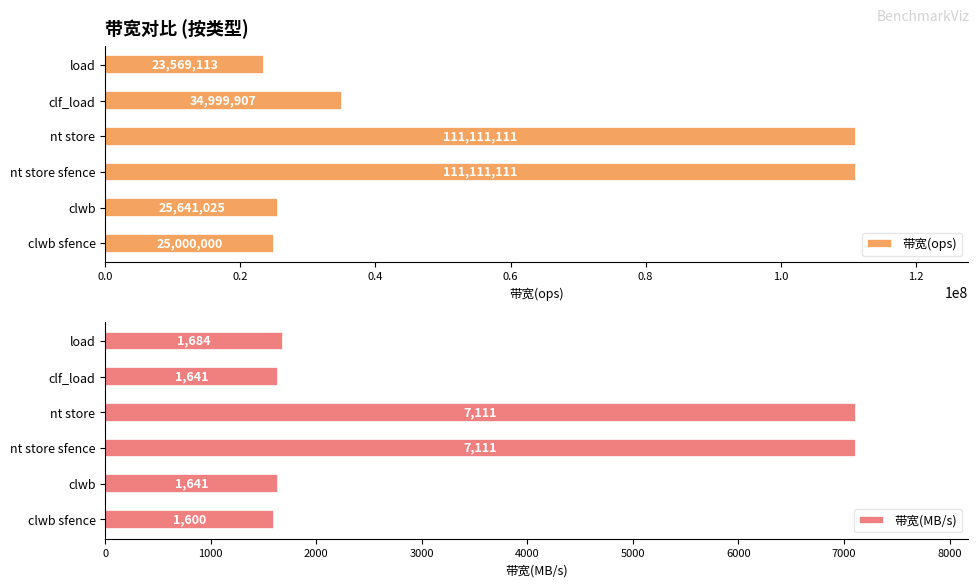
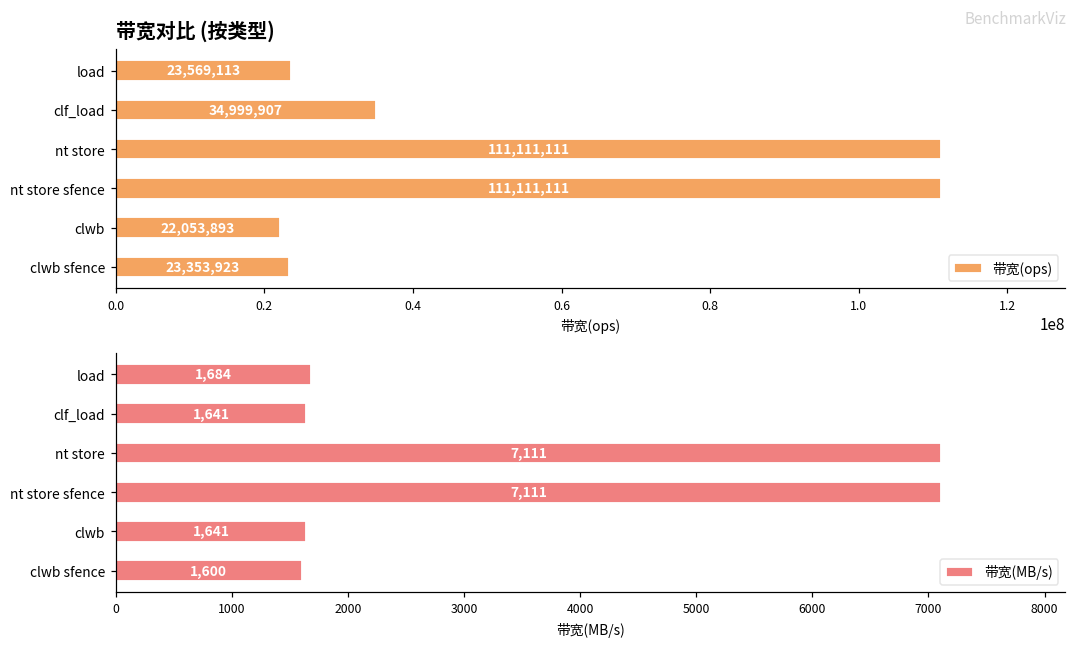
带宽对比 (按类型), clwb: 25,641,025 -> 22,053,893
带宽对比 (按类型), clwb sfence: 25,000,000 -> 23,353,923
